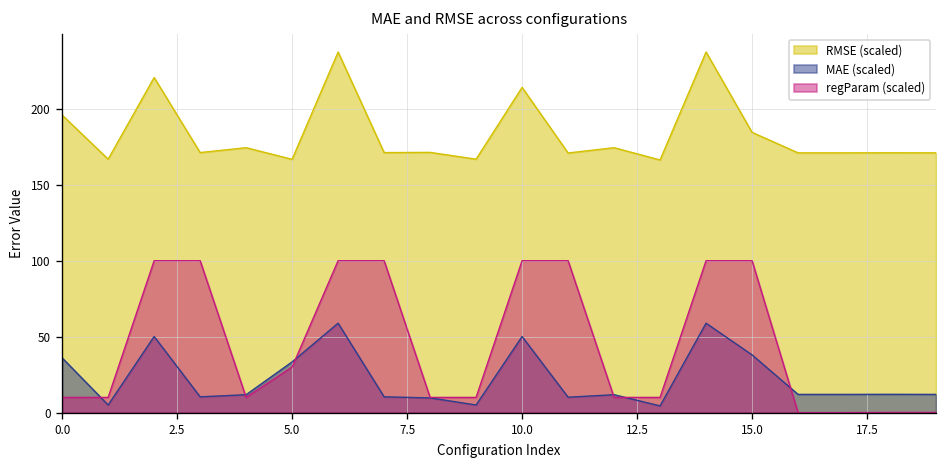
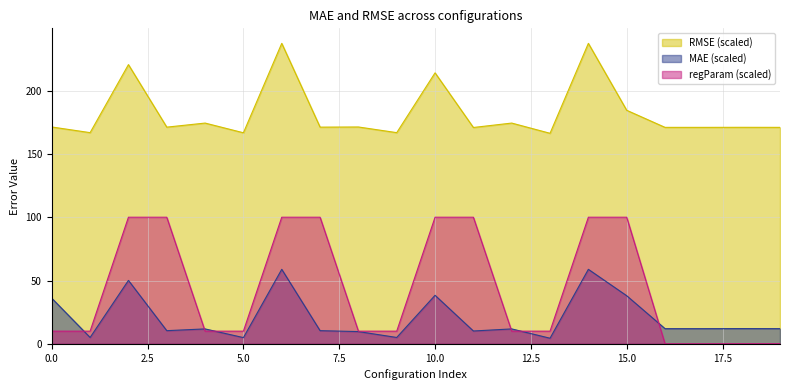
RMSE (scaled), 0.0: 196 -> 171
MAE (scaled), 5.0: 33 -> 5
regParam (scaled), 5.0: 30 -> 10
MAE (scaled), 10.0: 50 -> 38
